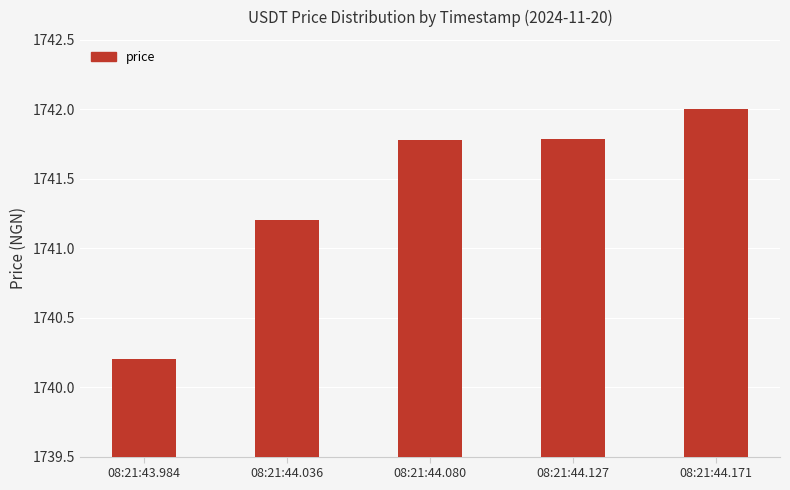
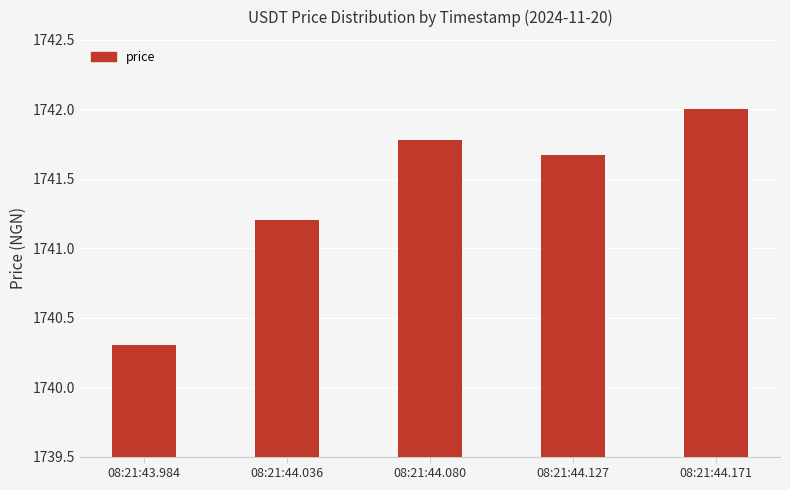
08:21:43.984: 1740.2 -> 1740.3
08:21:44.127: 1741.79 -> 1741.67
